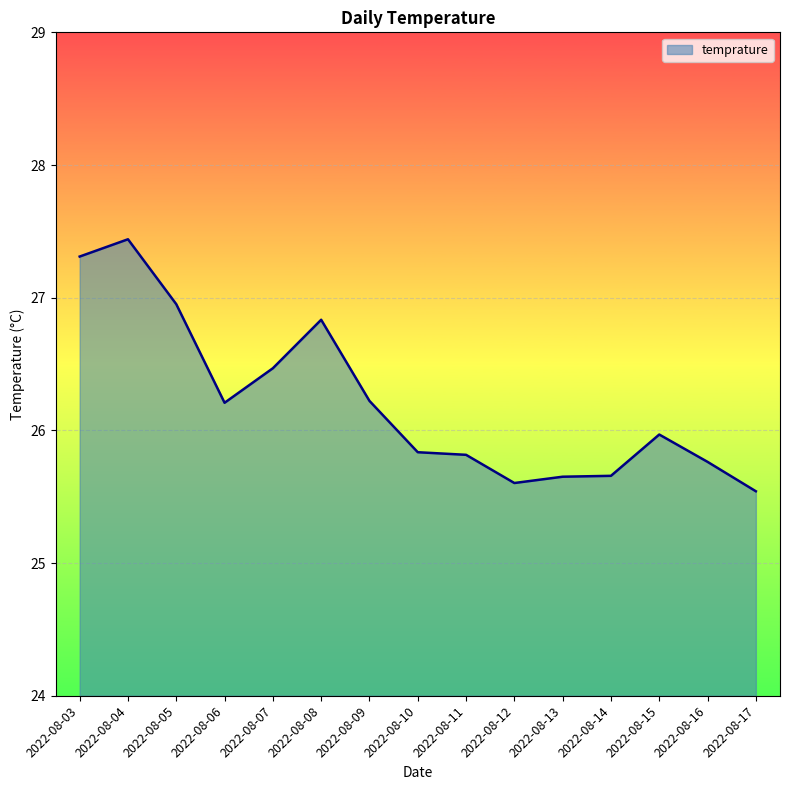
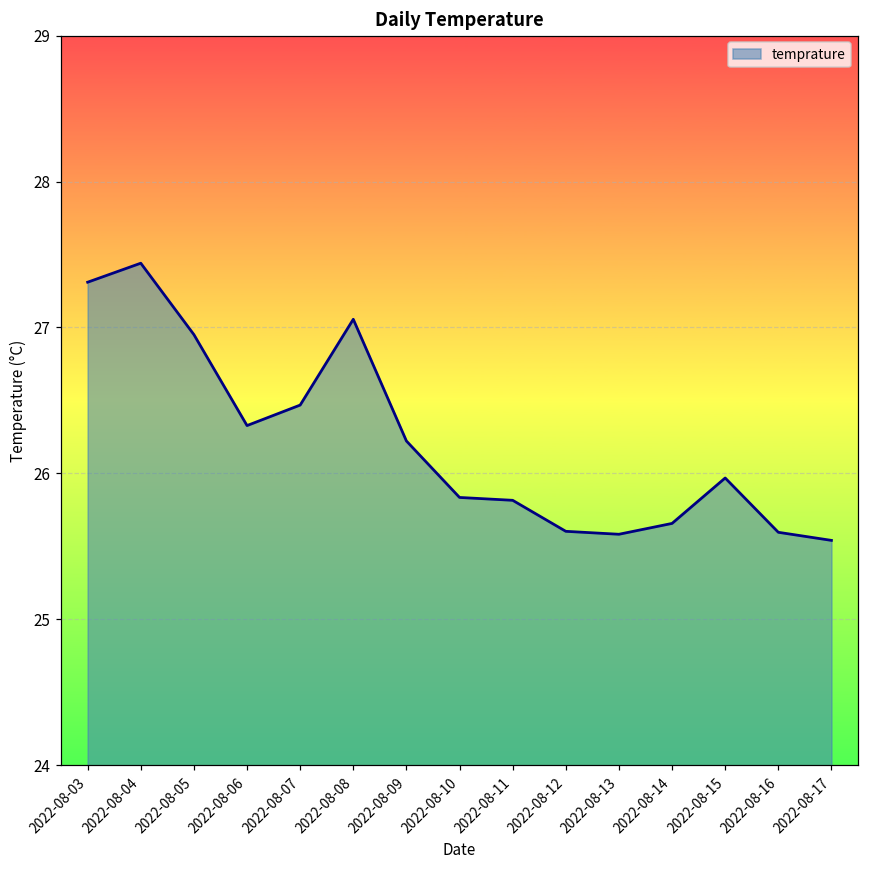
2022-08-06: 26.21 -> 26.33
2022-08-08: 26.83 -> 27.06
2022-08-13: 25.65 -> 25.58
2022-08-16: 25.76 -> 25.60
